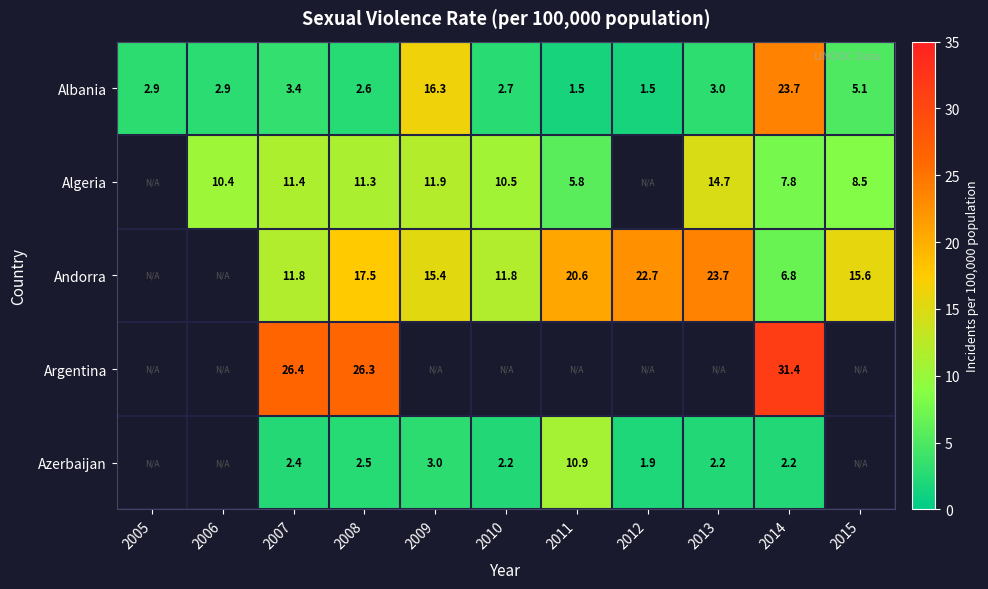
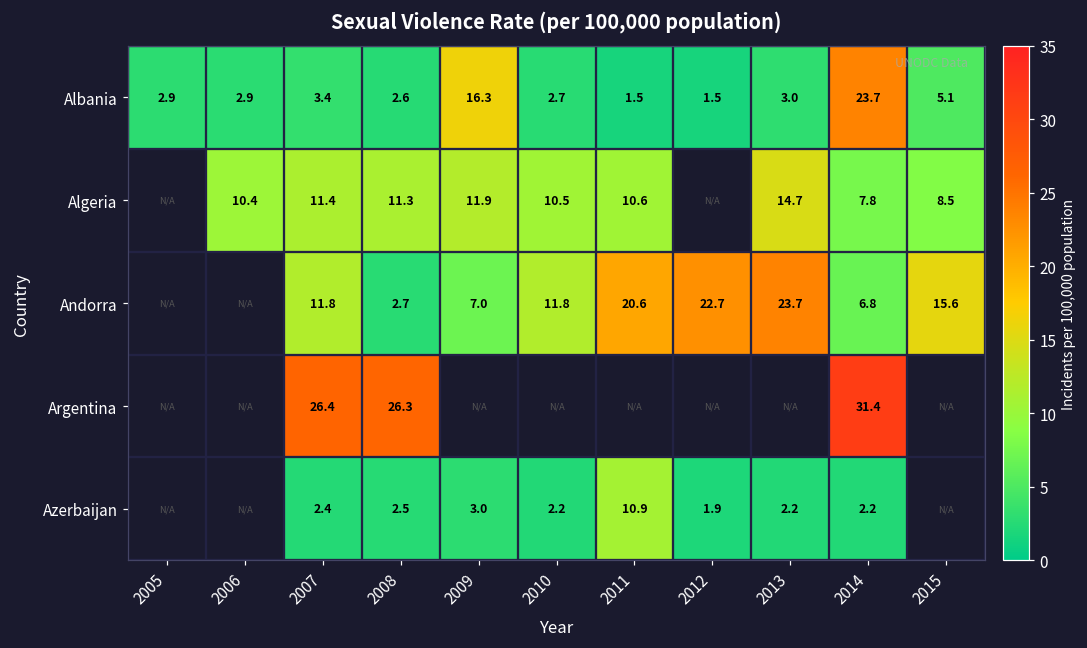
Algeria, 2011: 5.8 -> 10.6
Andorra, 2008: 17.5 -> 2.7
Andorra, 2009: 15.4 -> 7.0
